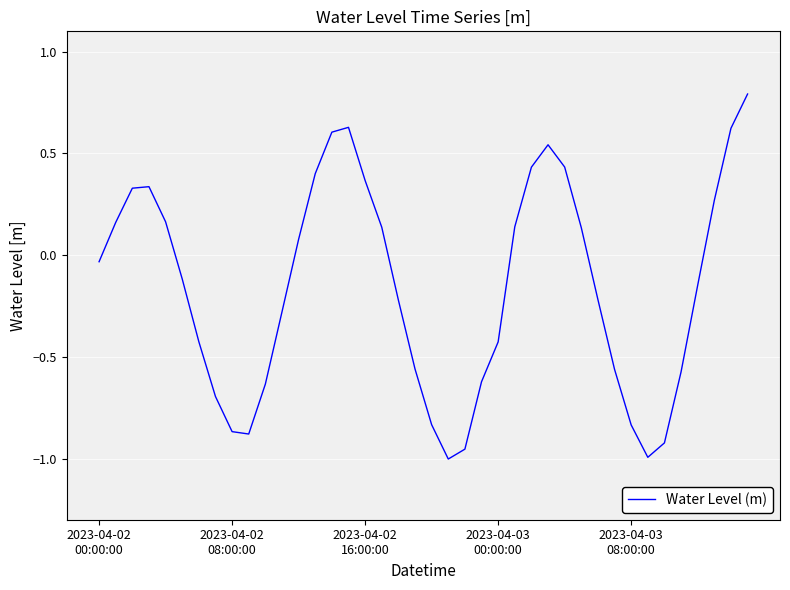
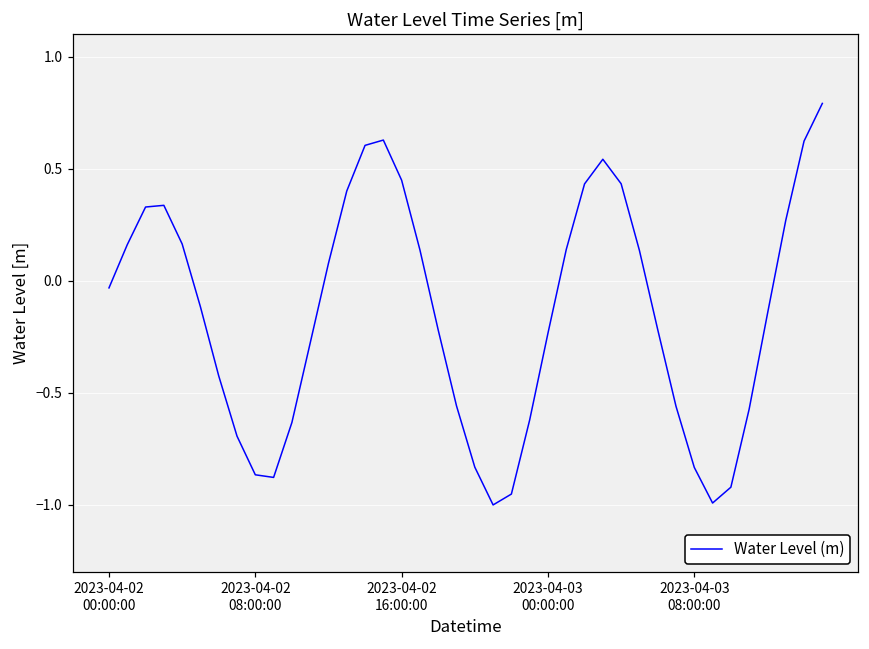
2023-04-02 16:00:00: 0.37 -> 0.45
2023-04-03 00:00:00: -0.43 -> -0.23
